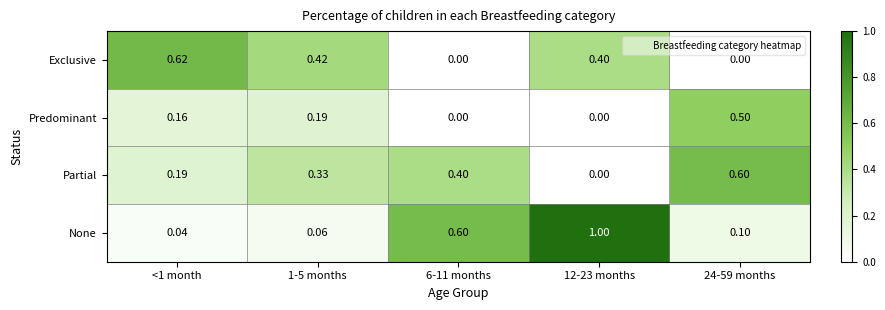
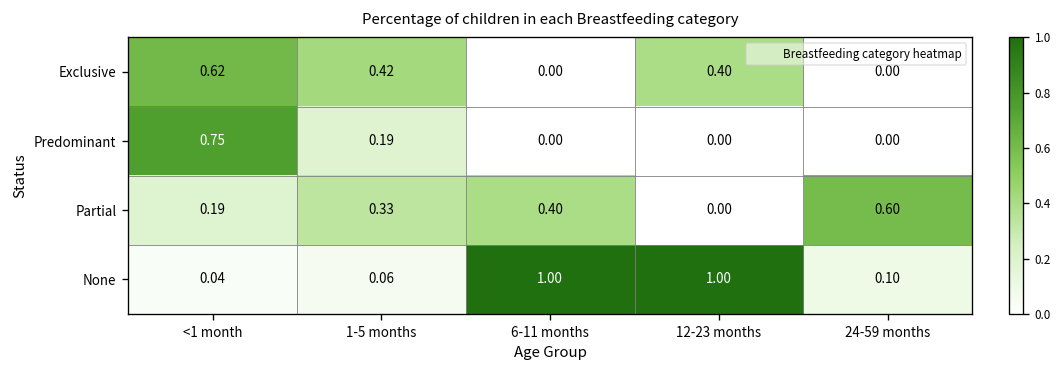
Predominant, <1 month: 0.16 -> 0.75
Predominant, 24-59 months: 0.50 -> 0.00
None, 6-11 months: 0.60 -> 1.00
